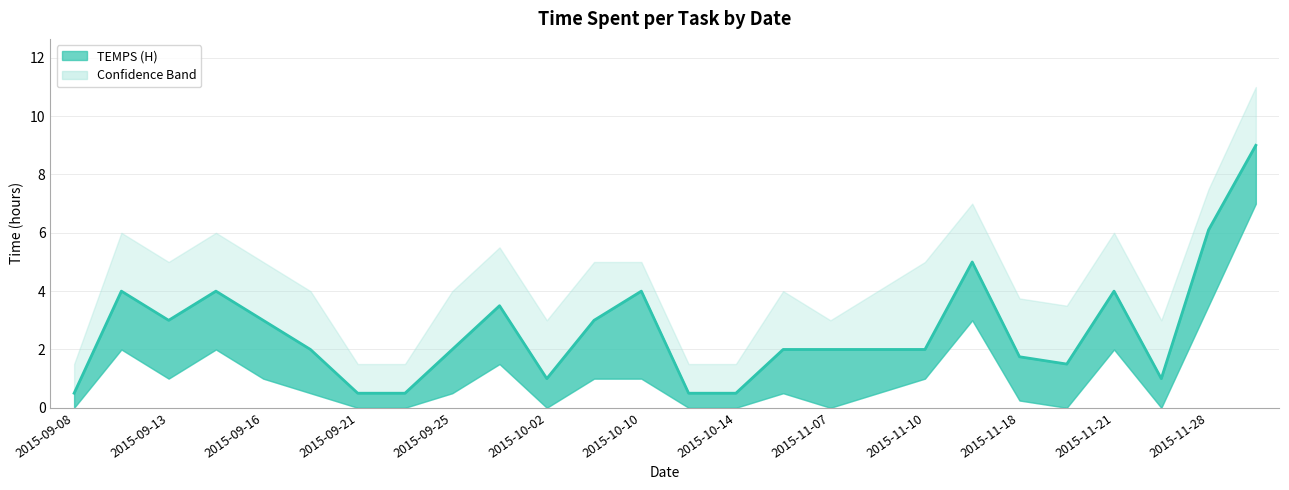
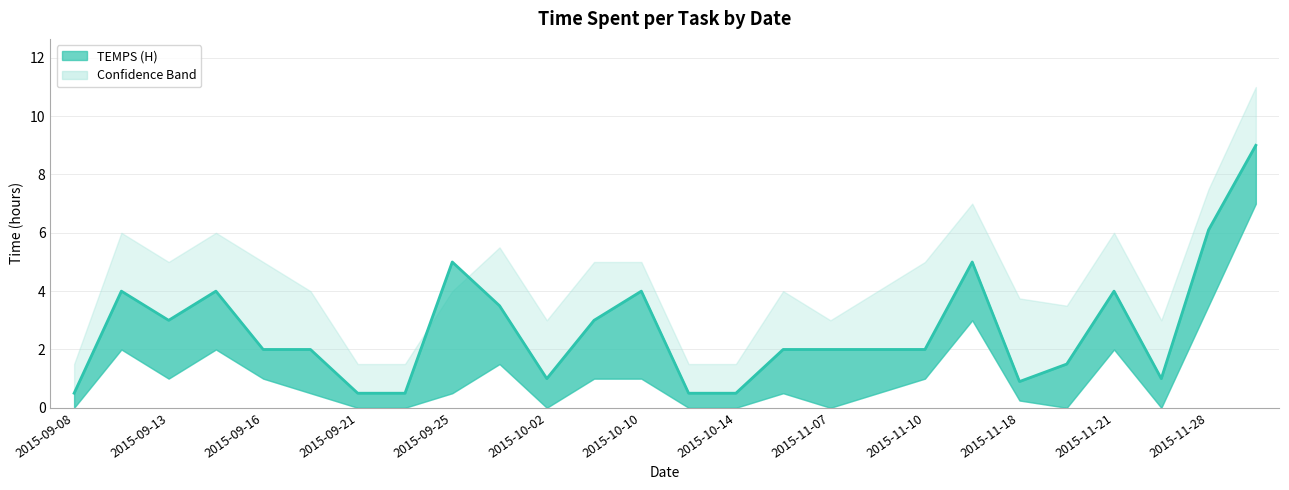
TEMPS (H), 2015-09-16: 3 -> 2
TEMPS (H), 2015-09-25: 2 -> 5
TEMPS (H), 2015-11-18: 1.8 -> 0.9
